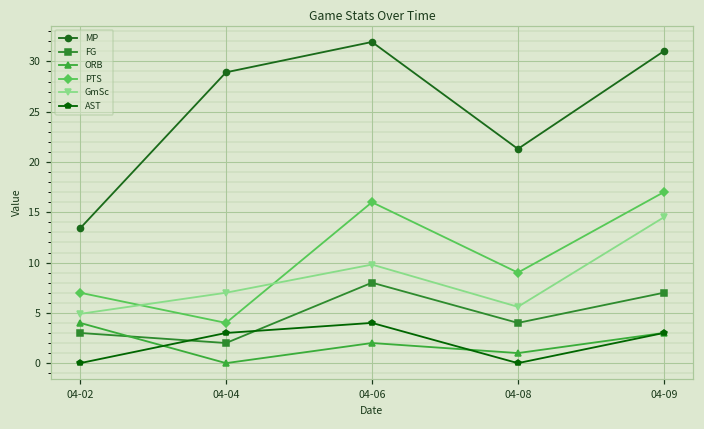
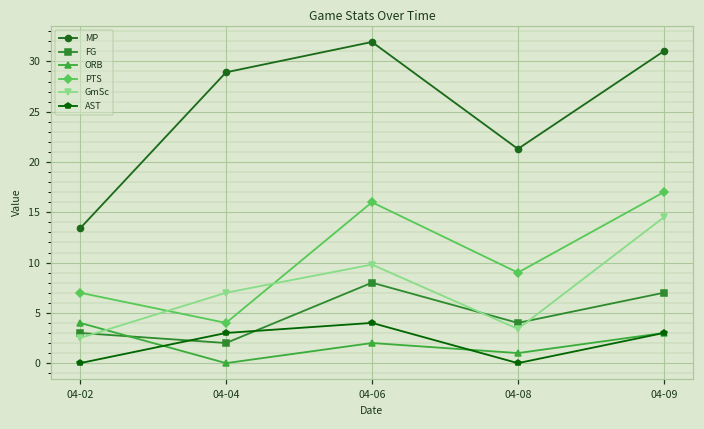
GmSc, 04-02: 5 -> 3
GmSc, 04-08: 6 -> 3
